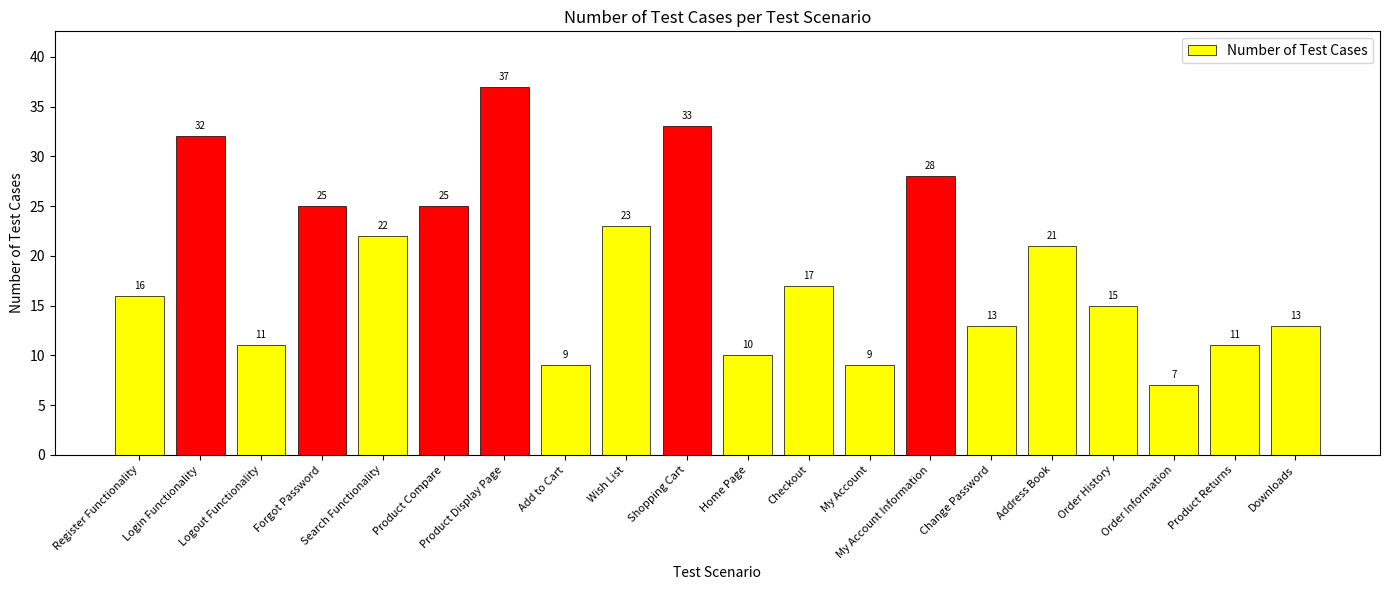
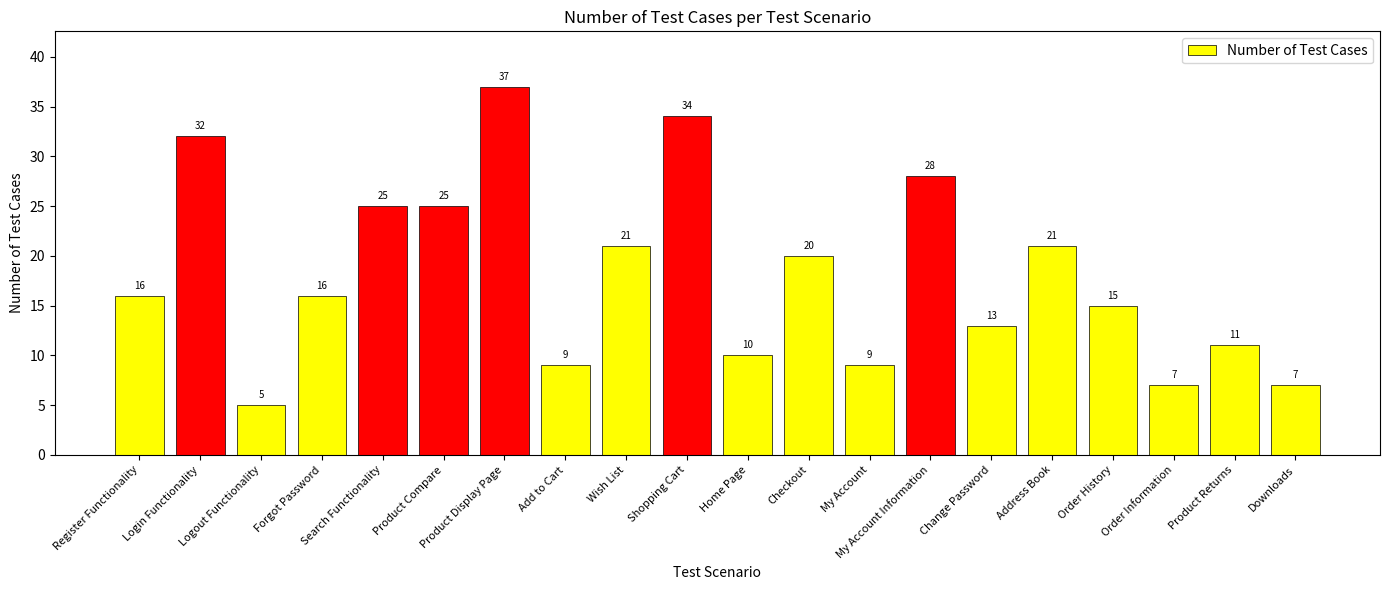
Logout Functionality: 11 -> 5
Forgot Password: 25 -> 16
Search Functionality: 22 -> 25
Wish List: 23 -> 21
Shopping Cart: 33 -> 34
Checkout: 17 -> 20
Downloads: 13 -> 7
